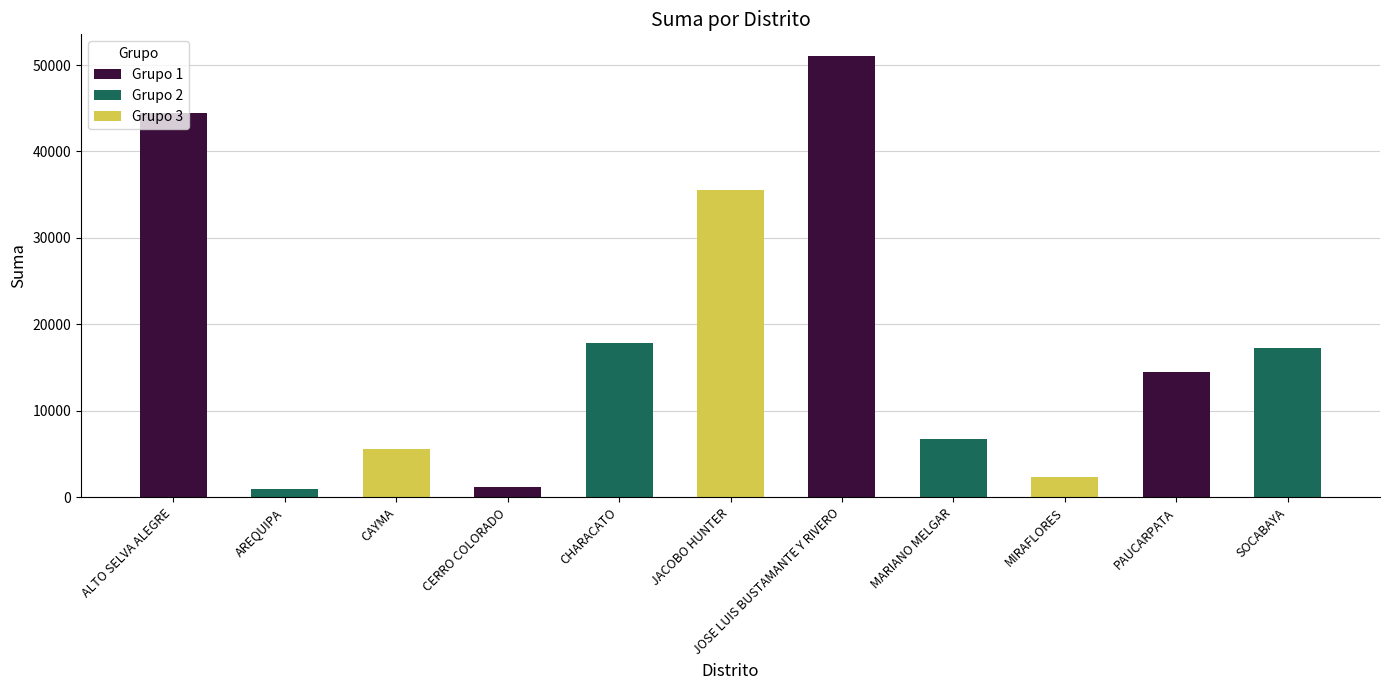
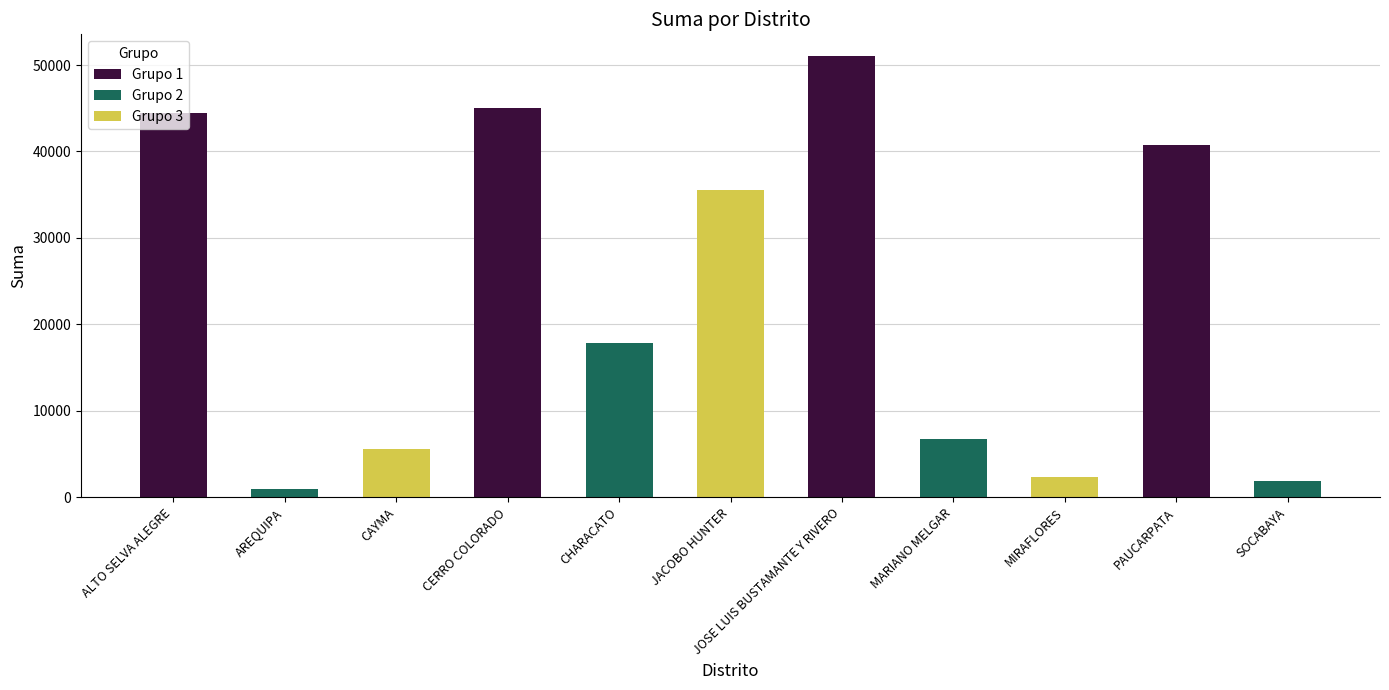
CERRO COLORADO: 1000 -> 45000
PAUCARPATA: 15000 -> 41000
SOCABAYA: 17000 -> 2000
